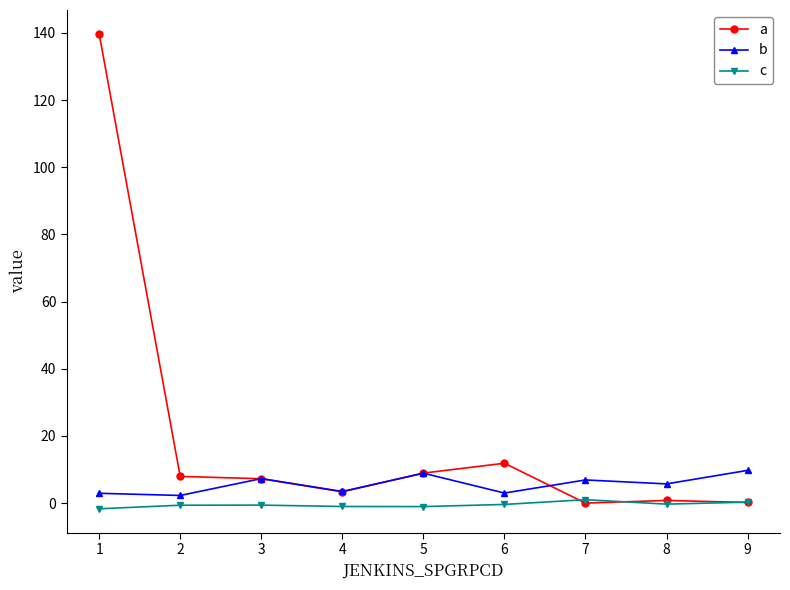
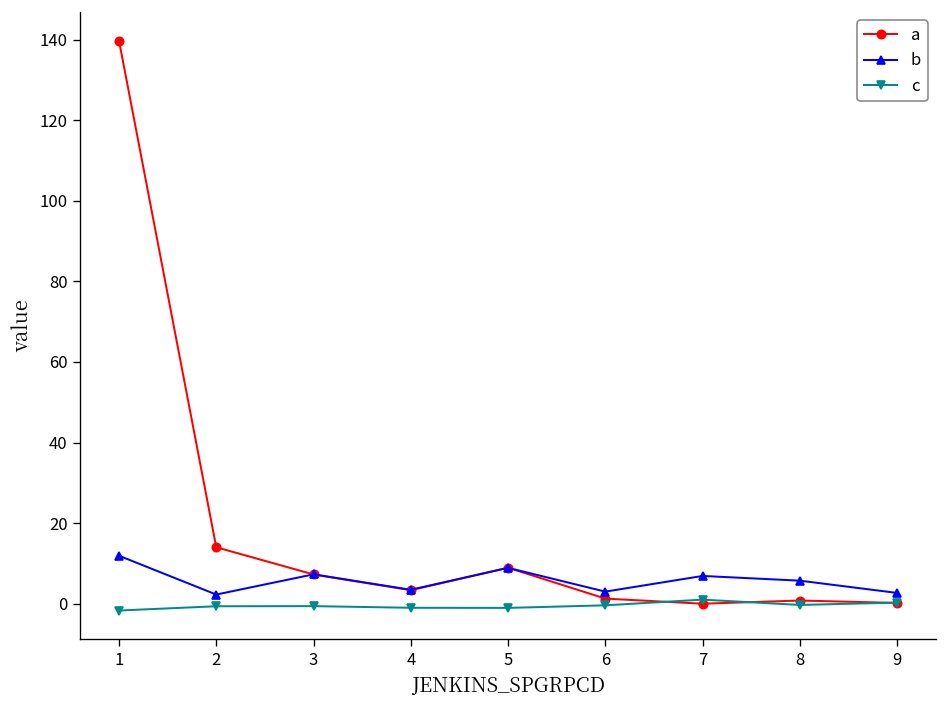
b, 1: 3 -> 12
a, 2: 8 -> 14
a, 6: 12 -> 1
b, 9: 10 -> 3
